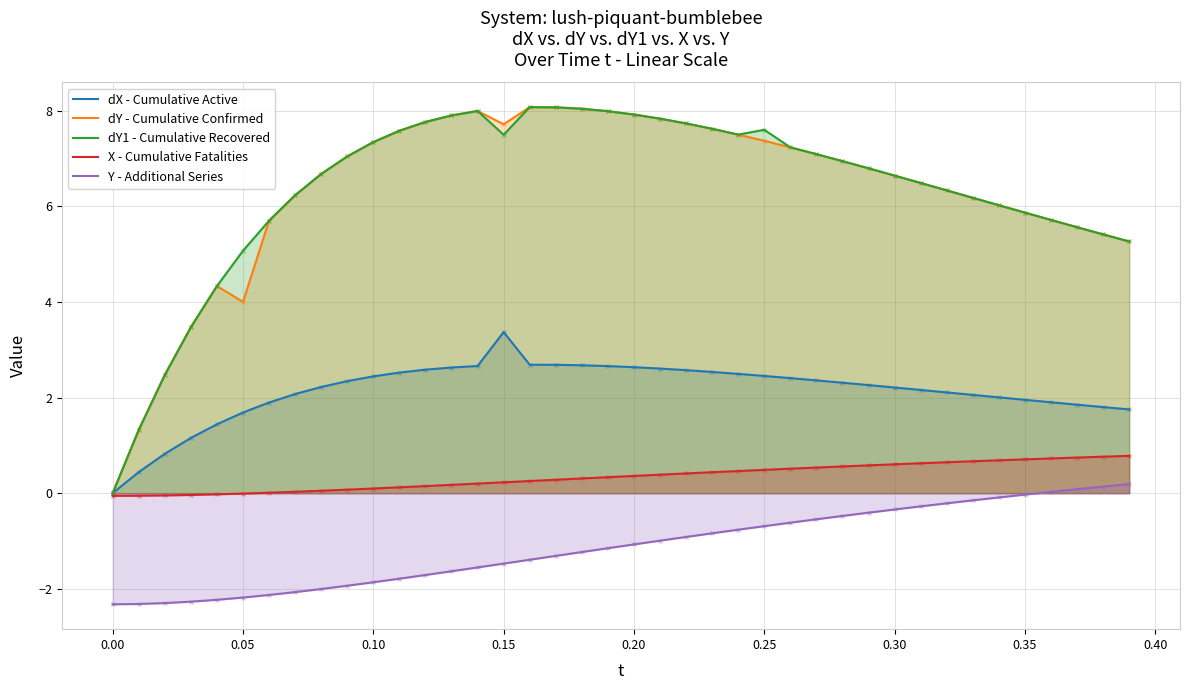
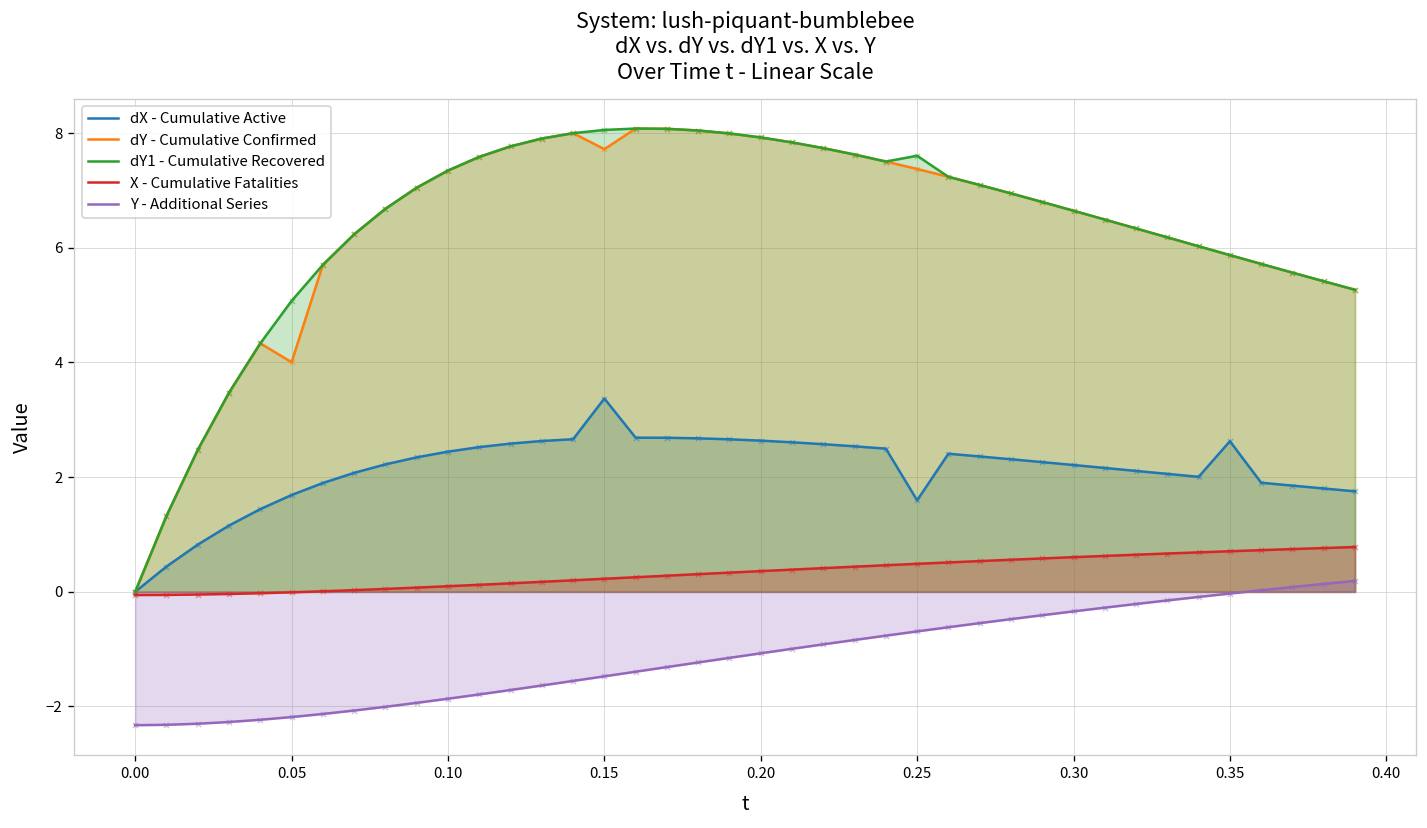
dY1 - Cumulative Recovered, 0.15: 7.5 -> 8.1
dX - Cumulative Active, 0.25: 2.5 -> 1.6
dX - Cumulative Active, 0.35: 2.0 -> 2.6
